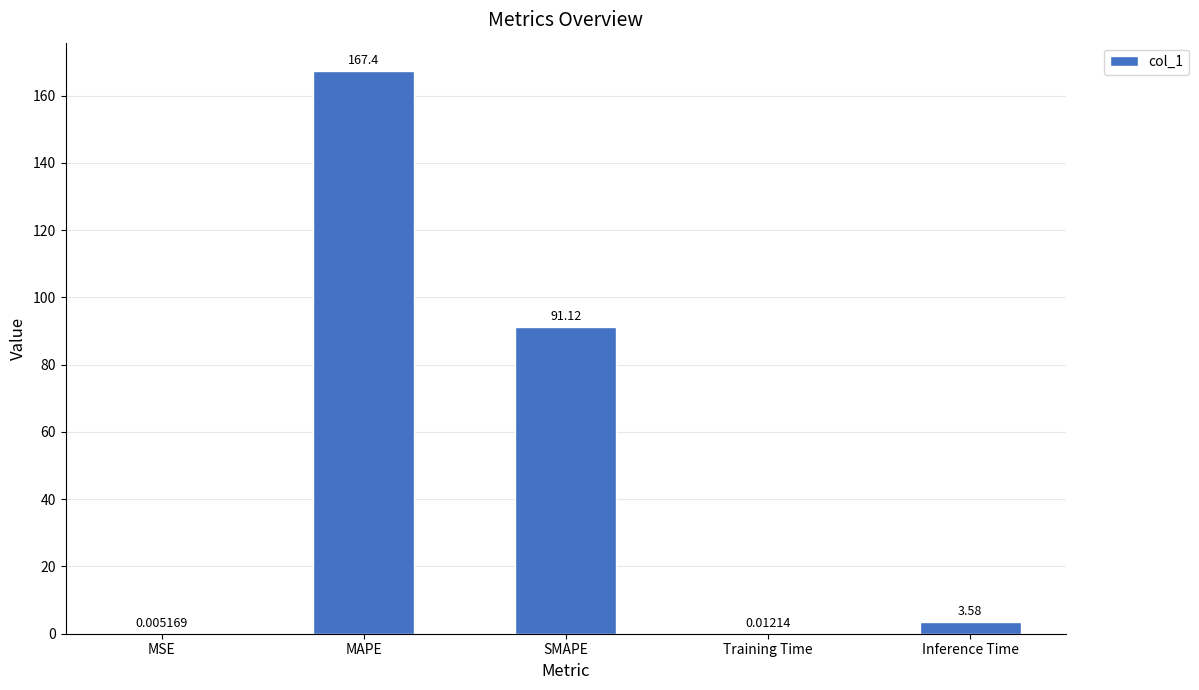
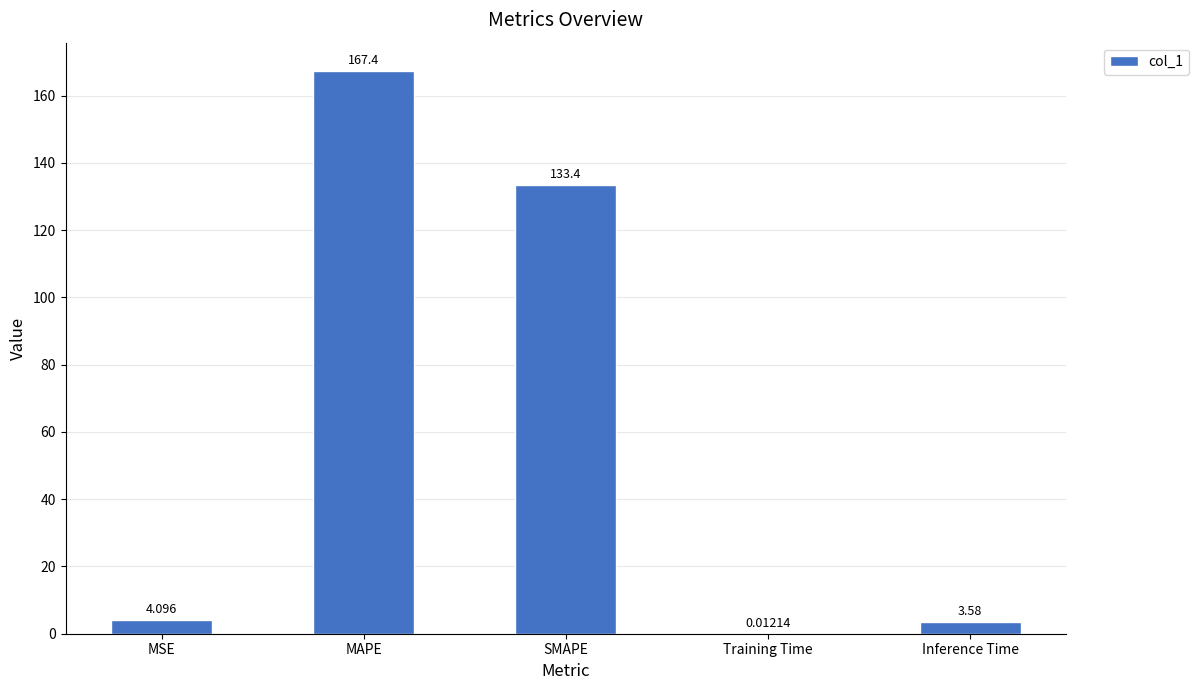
MSE: 0.005169 -> 4.096
SMAPE: 91.12 -> 133.4
